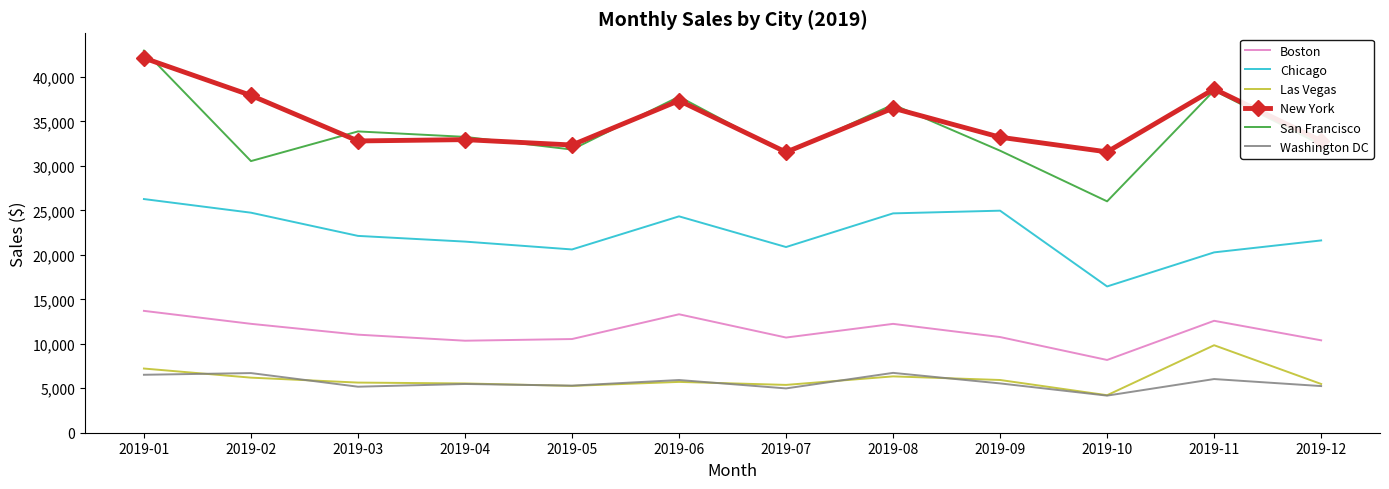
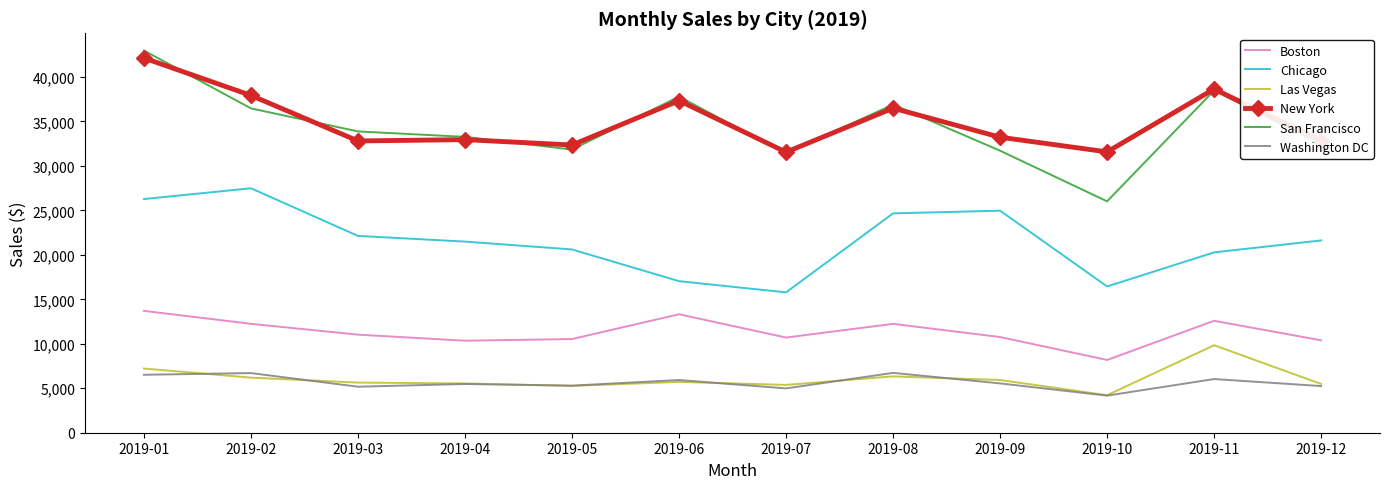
Chicago, 2019-02: 25,000 -> 27,000
San Francisco, 2019-02: 31,000 -> 36,000
Chicago, 2019-06: 24,000 -> 17,000
Chicago, 2019-07: 21,000 -> 16,000
